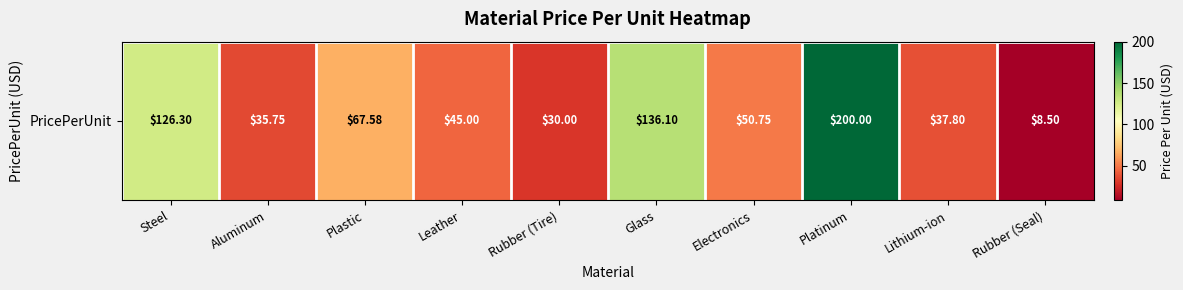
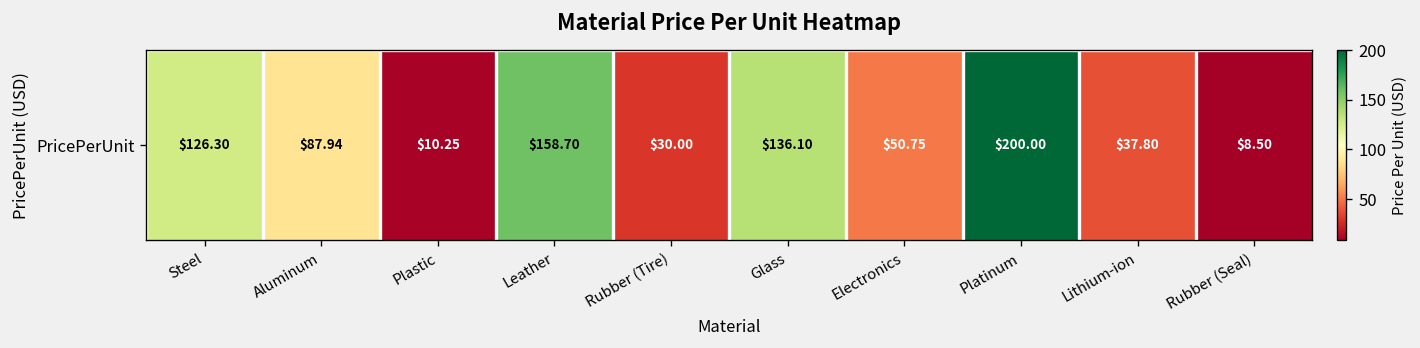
PricePerUnit, Aluminum: $35.75 -> $87.94
PricePerUnit, Plastic: $67.58 -> $10.25
PricePerUnit, Leather: $45.00 -> $158.70
